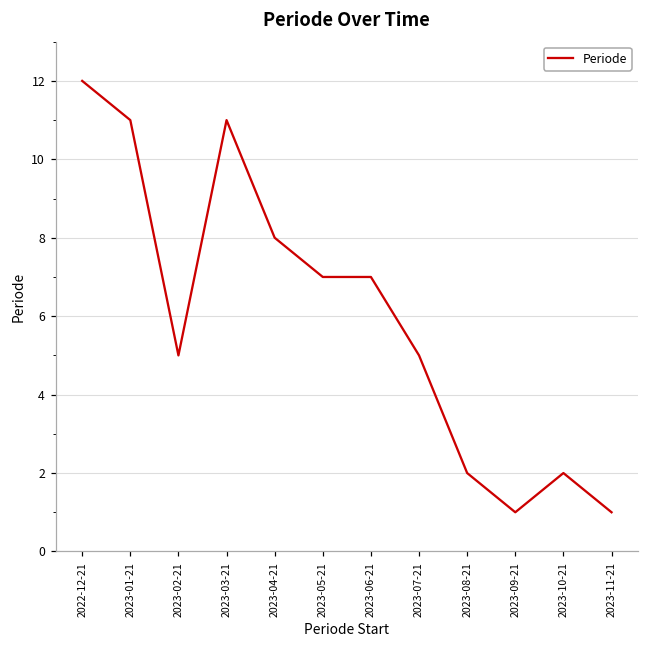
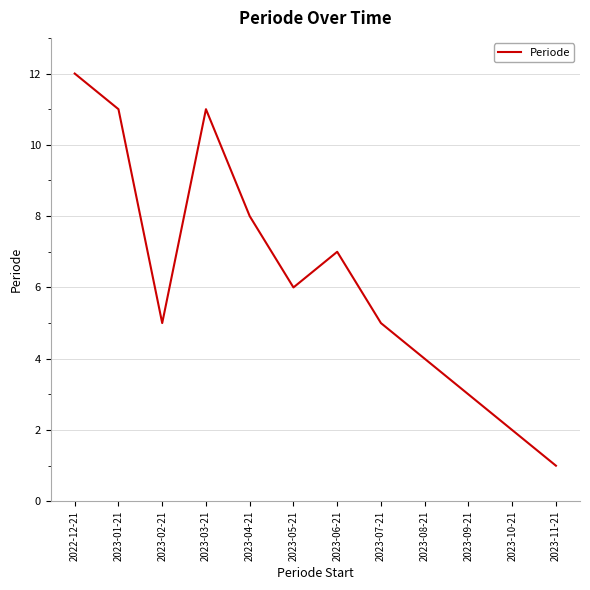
2023-05-21: 7 -> 6
2023-08-21: 2 -> 4
2023-09-21: 1 -> 3
